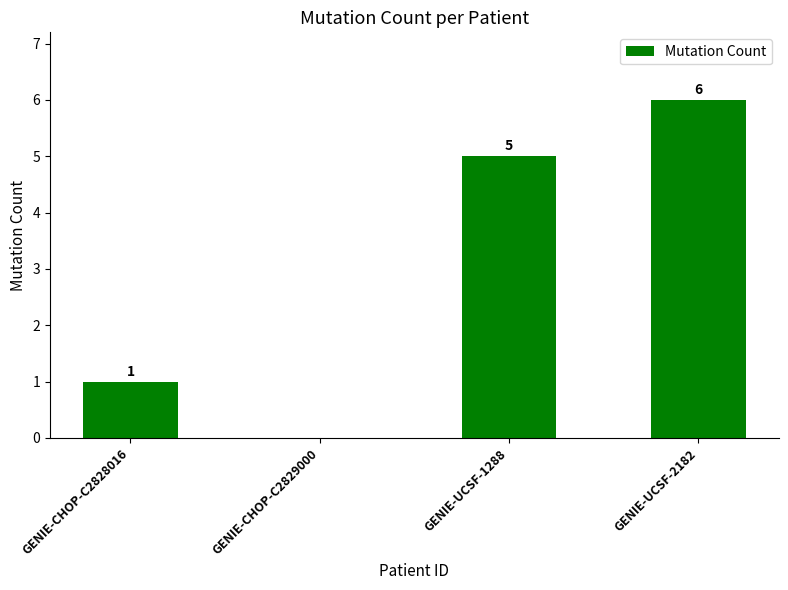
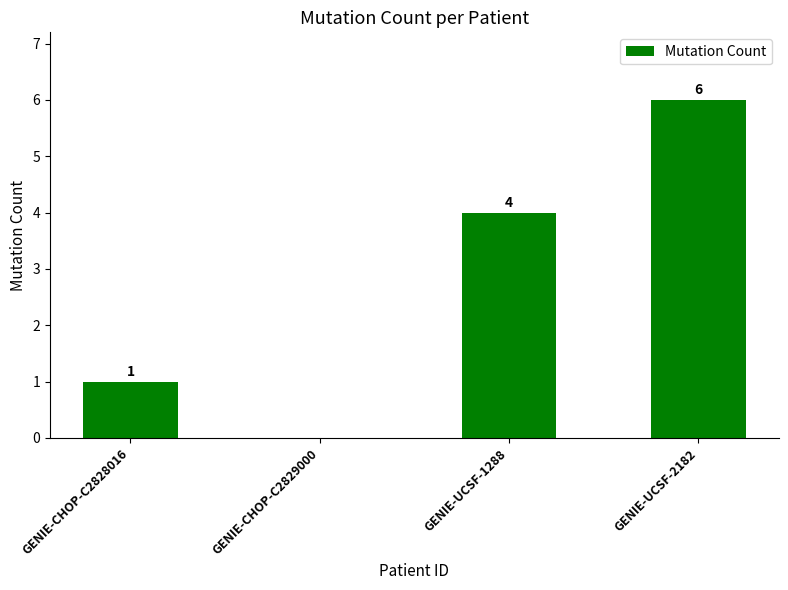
GENIE-UCSF-1288: 5 -> 4
